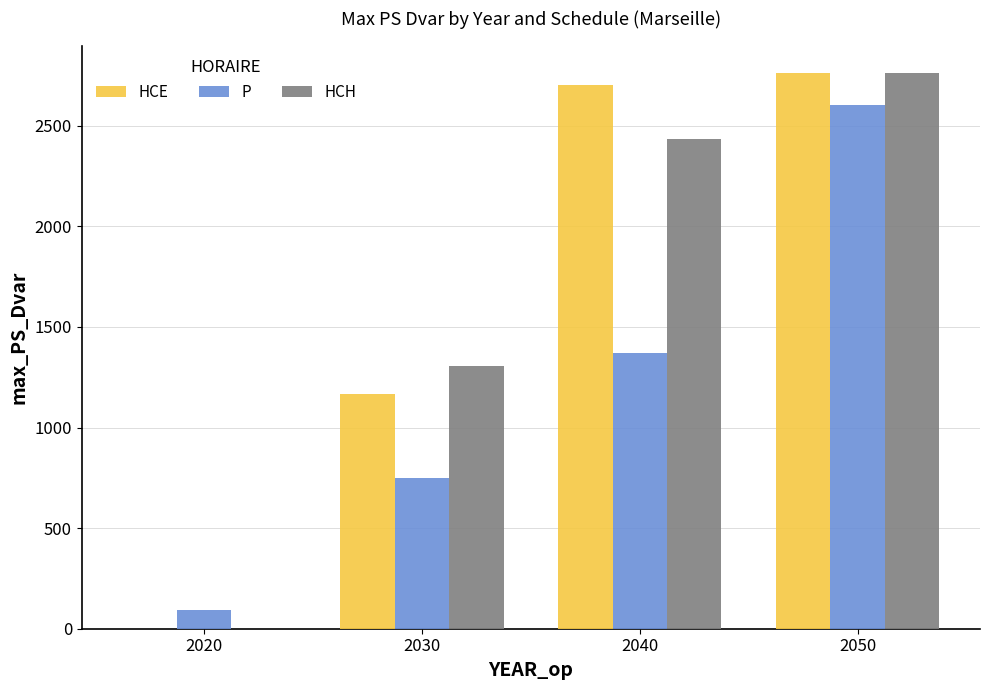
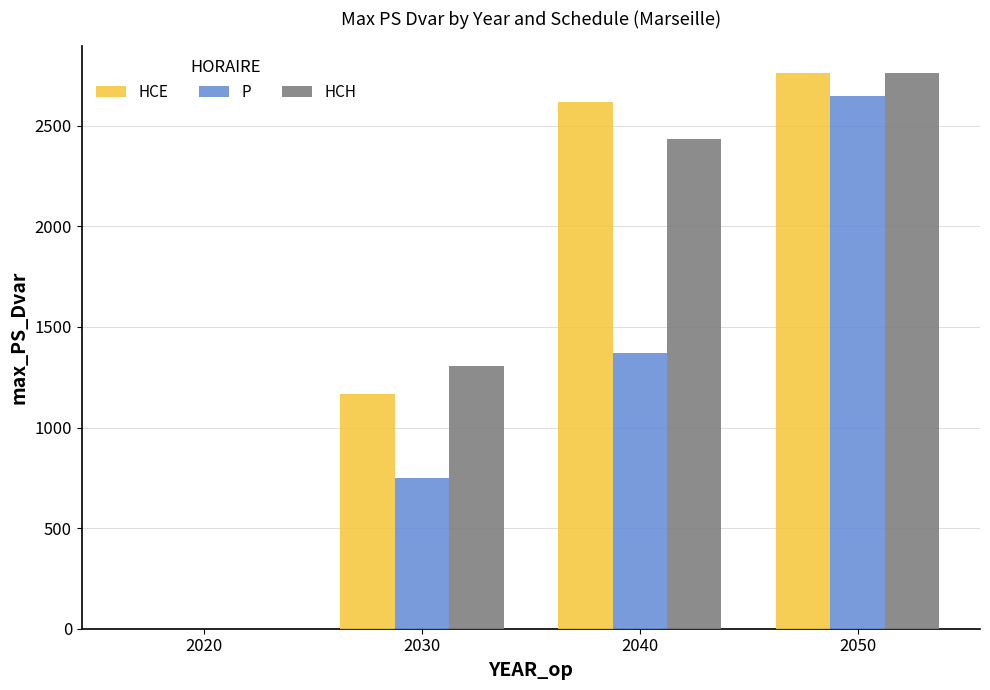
P, 2020: 90 -> 0
HCE, 2040: 2700 -> 2620
P, 2050: 2600 -> 2650
